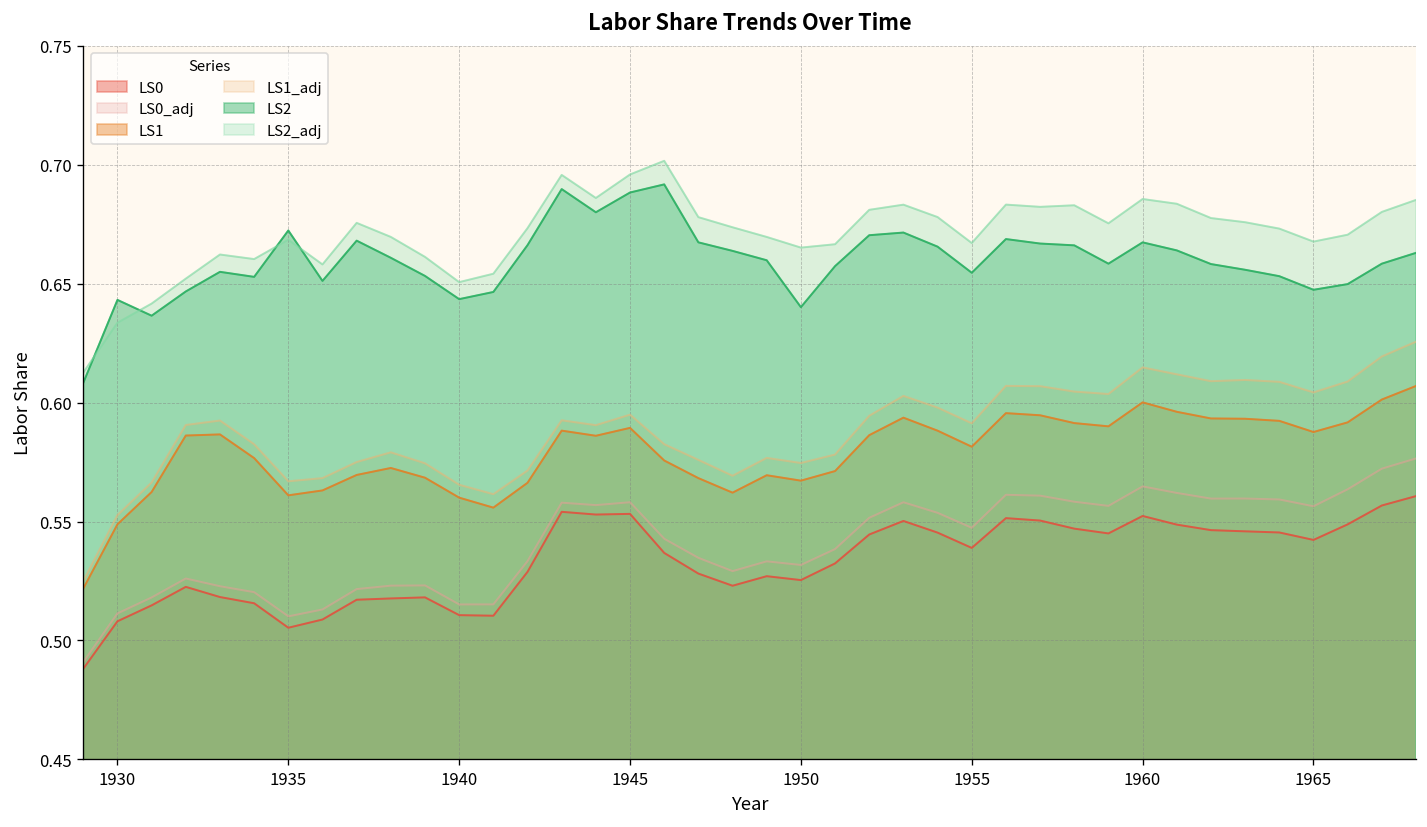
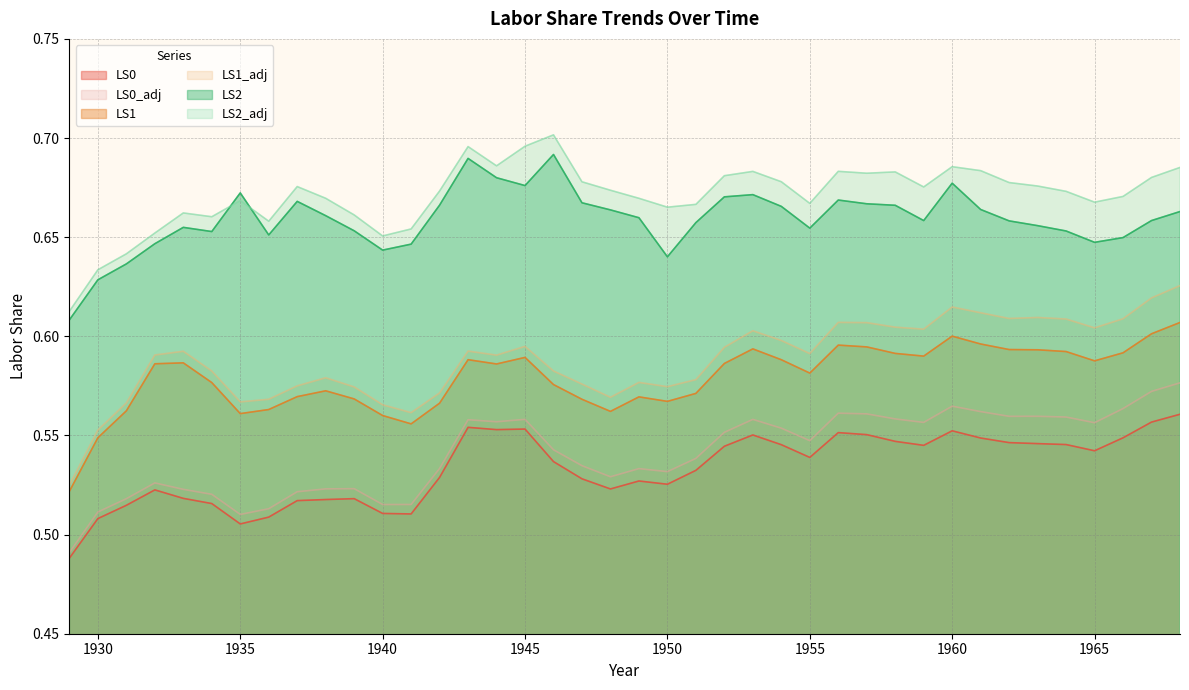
LS2, 1930: 0.643 -> 0.628
LS2, 1945: 0.688 -> 0.676
LS2, 1960: 0.667 -> 0.677
